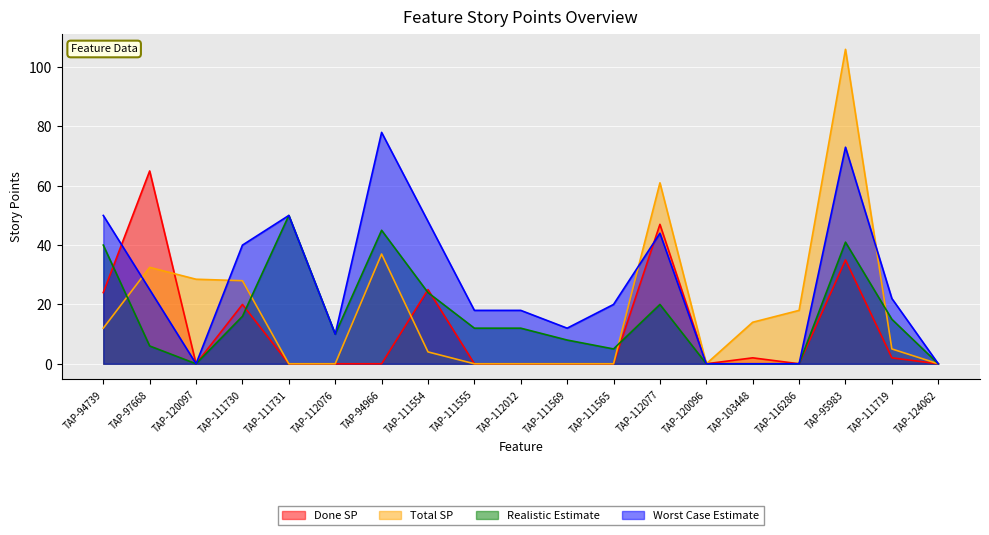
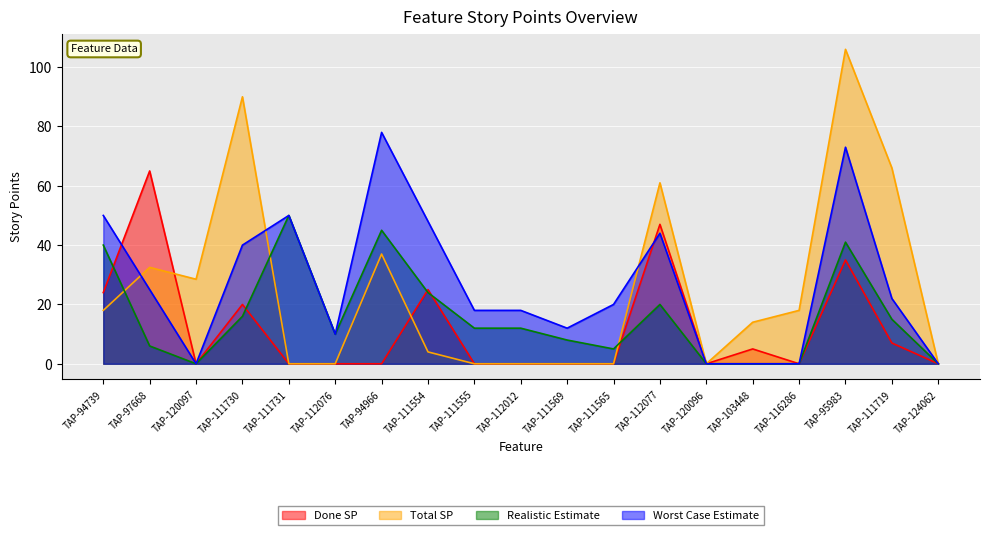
Total SP, TAP-94739: 12 -> 18
Total SP, TAP-111730: 28 -> 90
Done SP, TAP-103448: 2 -> 5
Done SP, TAP-111719: 2 -> 7
Total SP, TAP-111719: 5 -> 66
